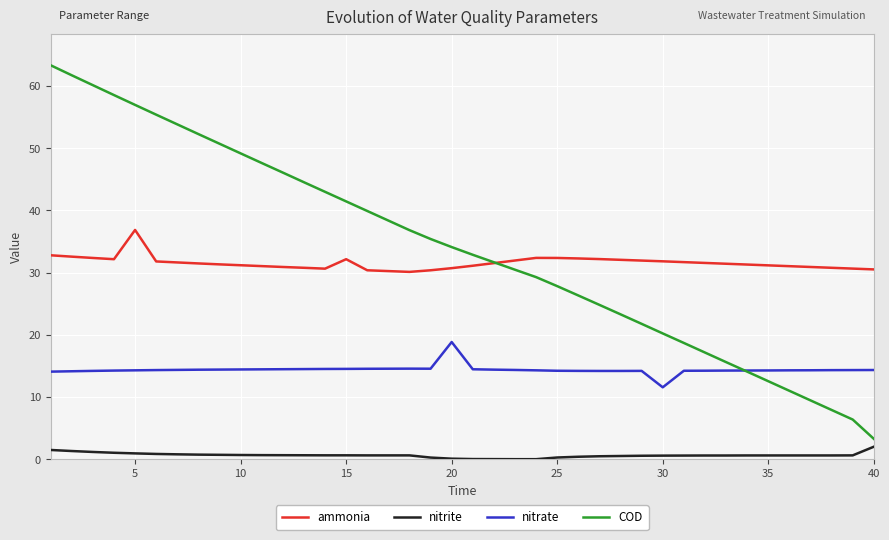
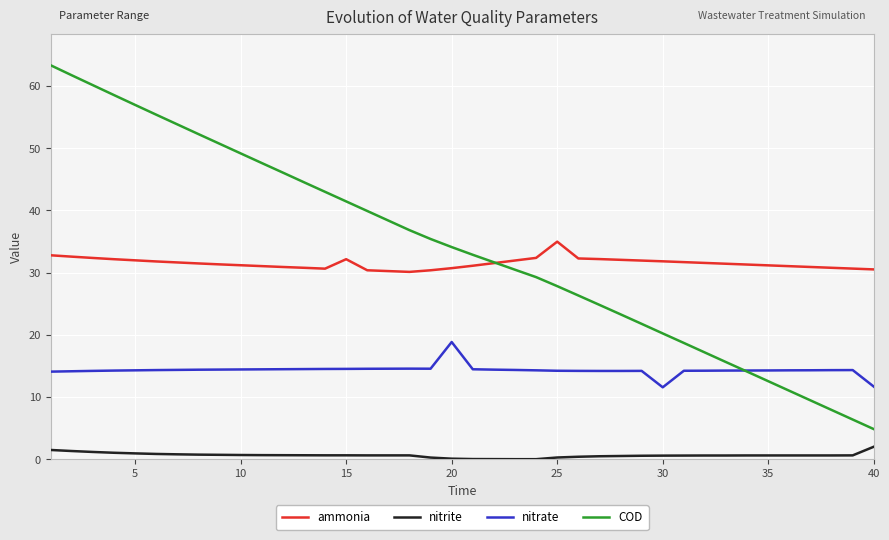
ammonia, 5: 37 -> 32
ammonia, 25: 32 -> 35
nitrate, 40: 14 -> 12
COD, 40: 3 -> 5
